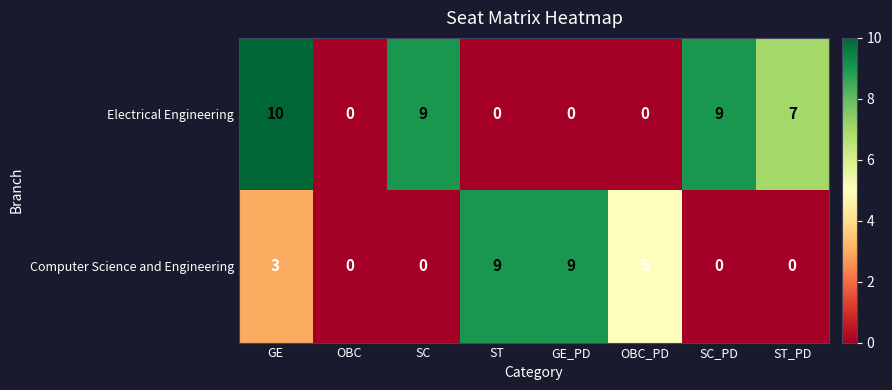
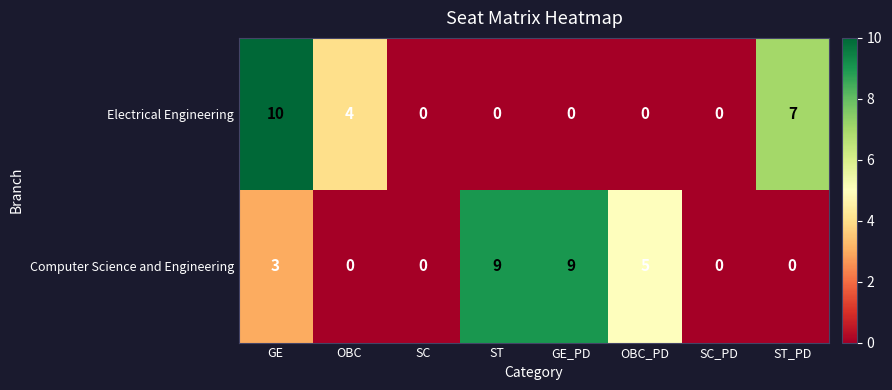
Electrical Engineering, OBC: 0 -> 4
Electrical Engineering, SC: 9 -> 0
Electrical Engineering, SC_PD: 9 -> 0
